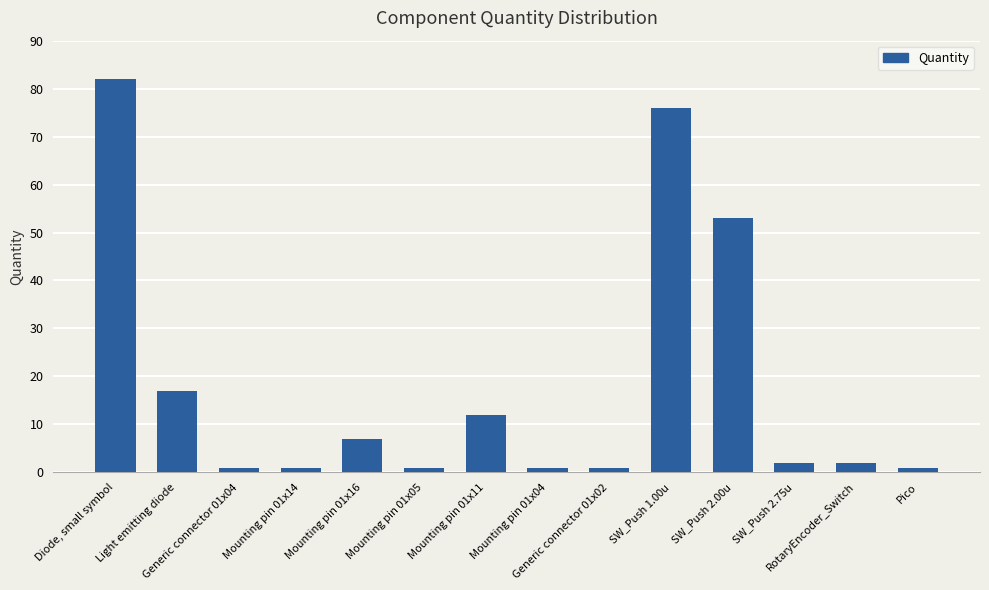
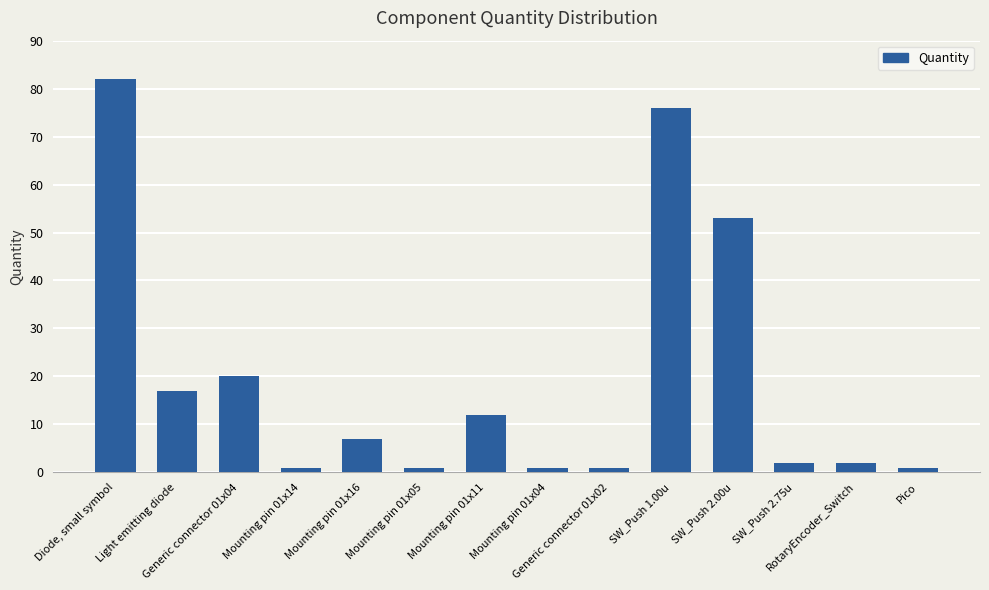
Generic connector 01x04: 1 -> 20
